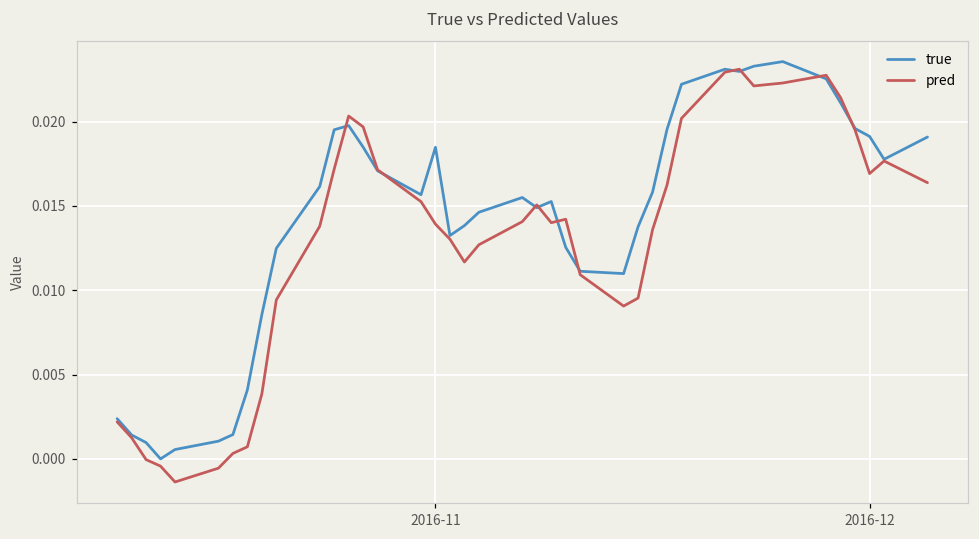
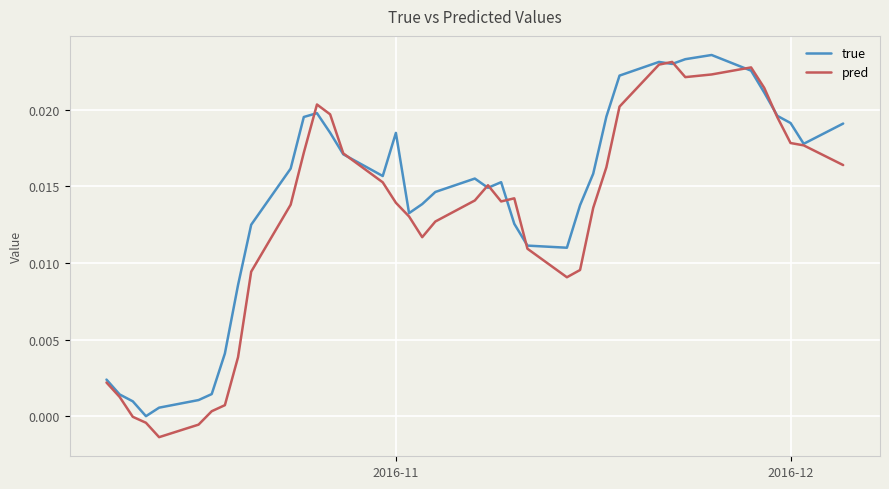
pred, 2016-12: 0.0169 -> 0.0178
